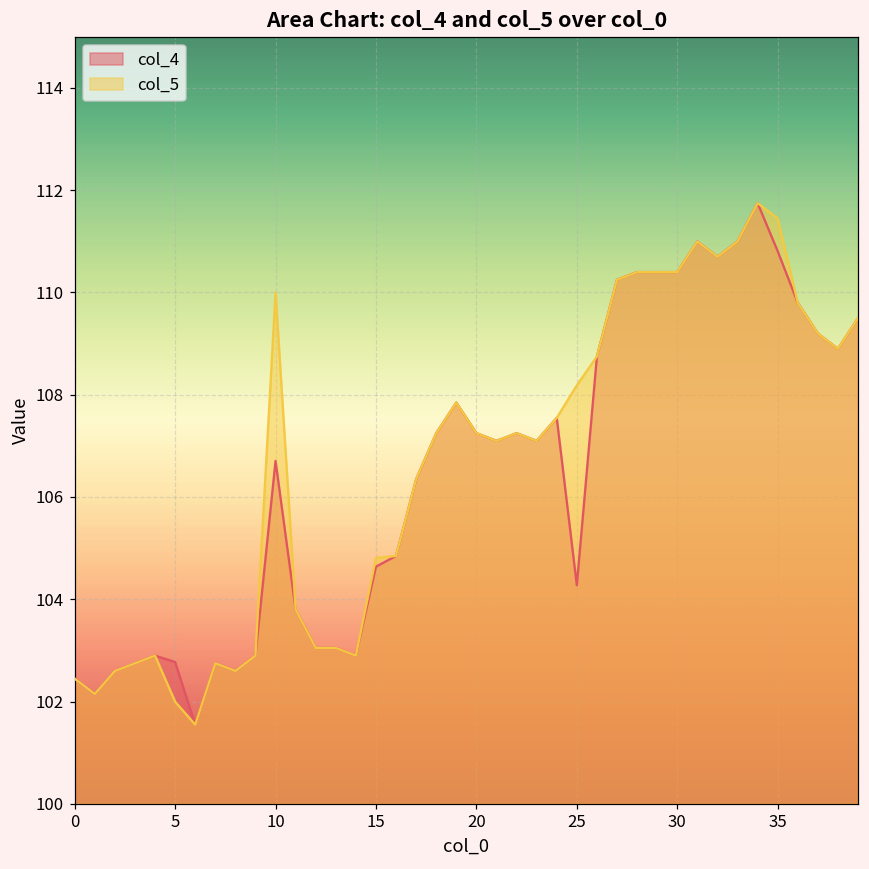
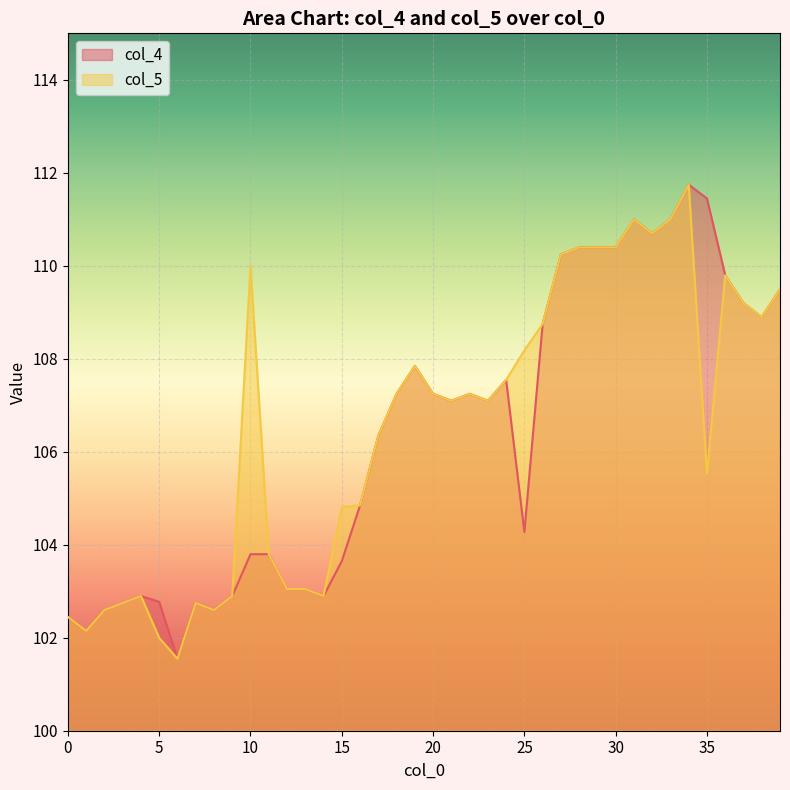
col_4, 10: 106.7 -> 103.8
col_4, 15: 104.6 -> 103.6
col_4, 35: 110.8 -> 111.4
col_5, 35: 111.4 -> 105.5
